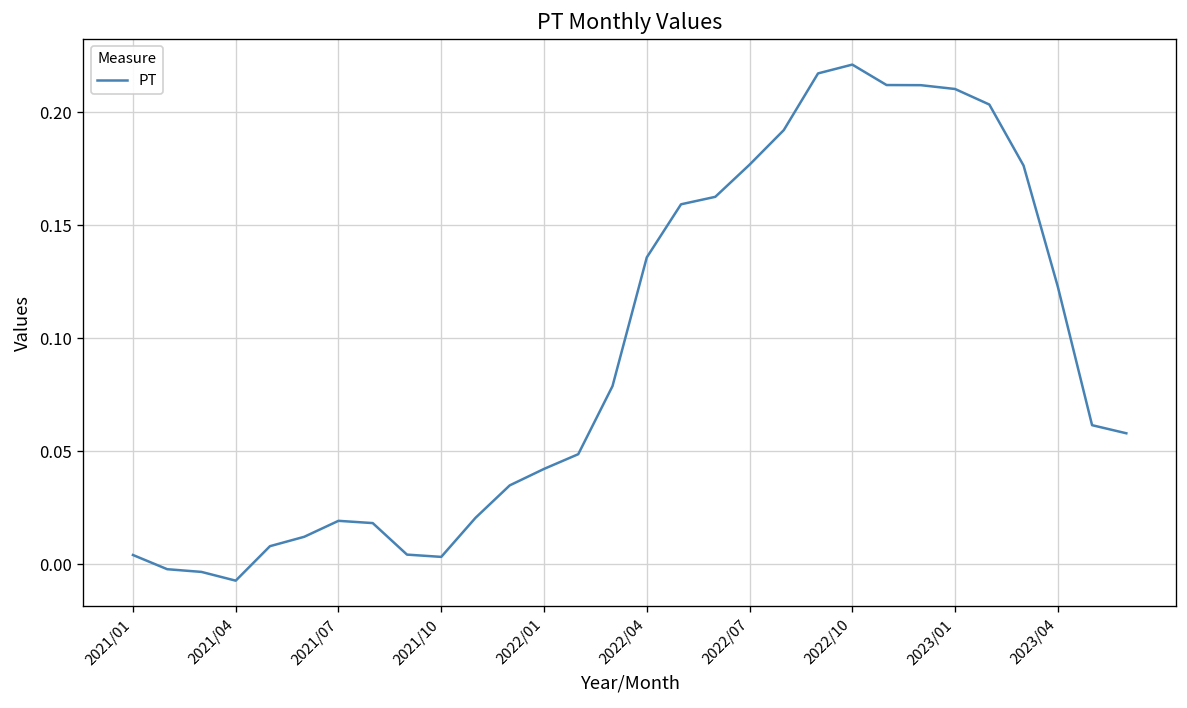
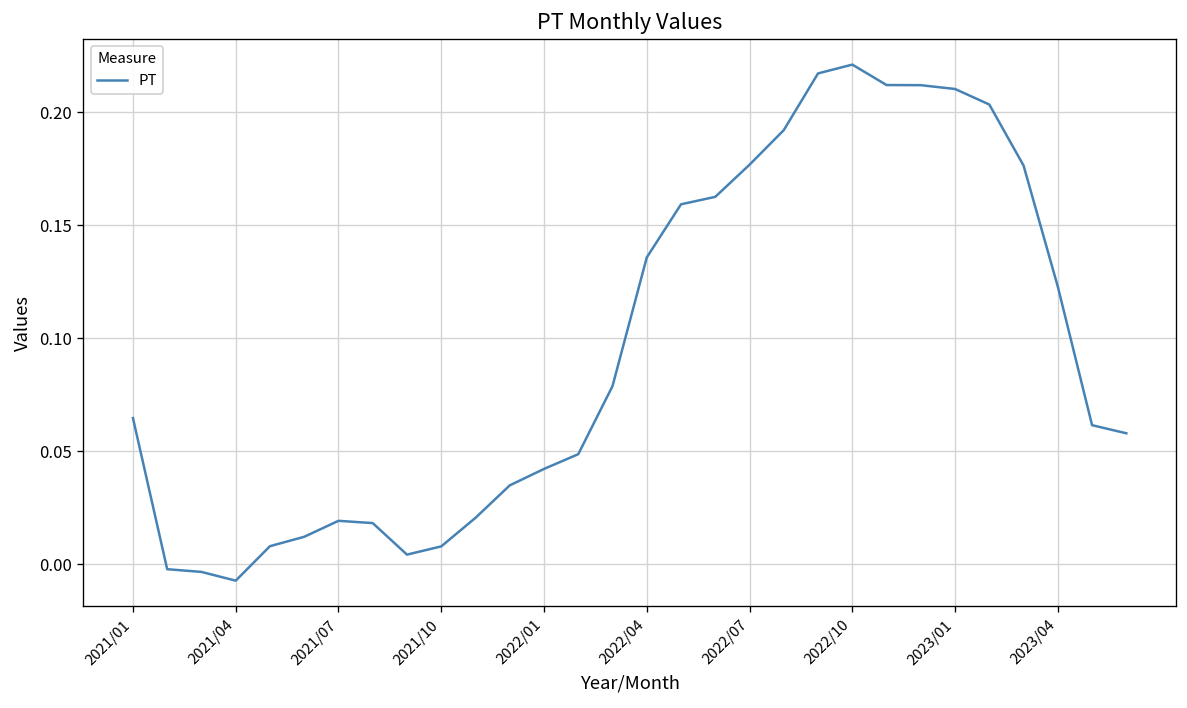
2021/01: 0.004 -> 0.065
2021/10: 0.003 -> 0.008
